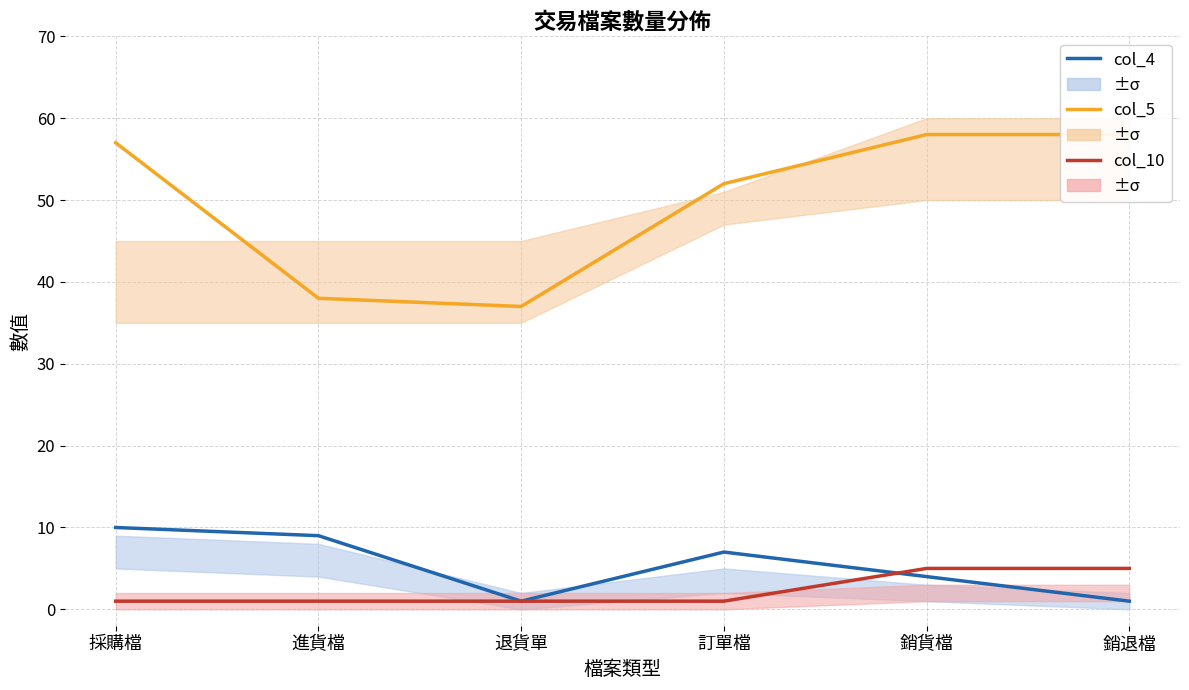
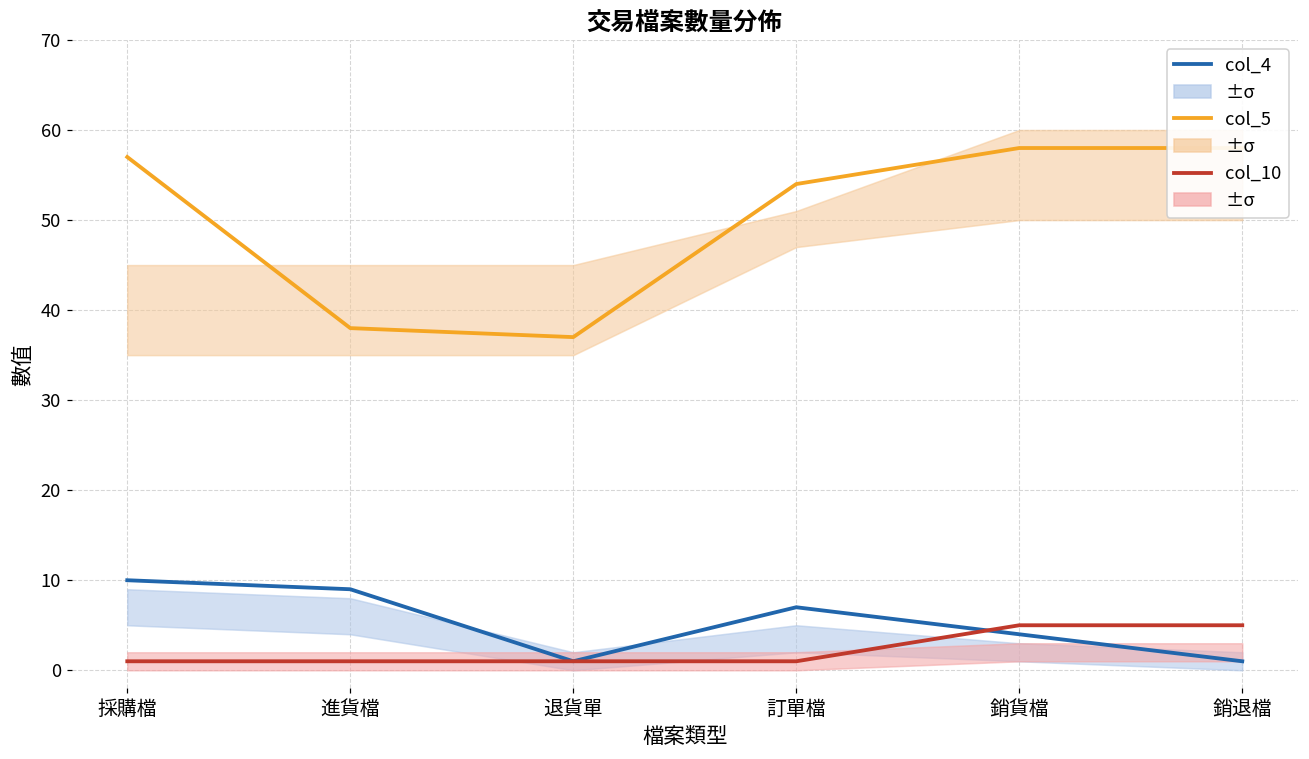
col_5, 訂單檔: 52 -> 54
